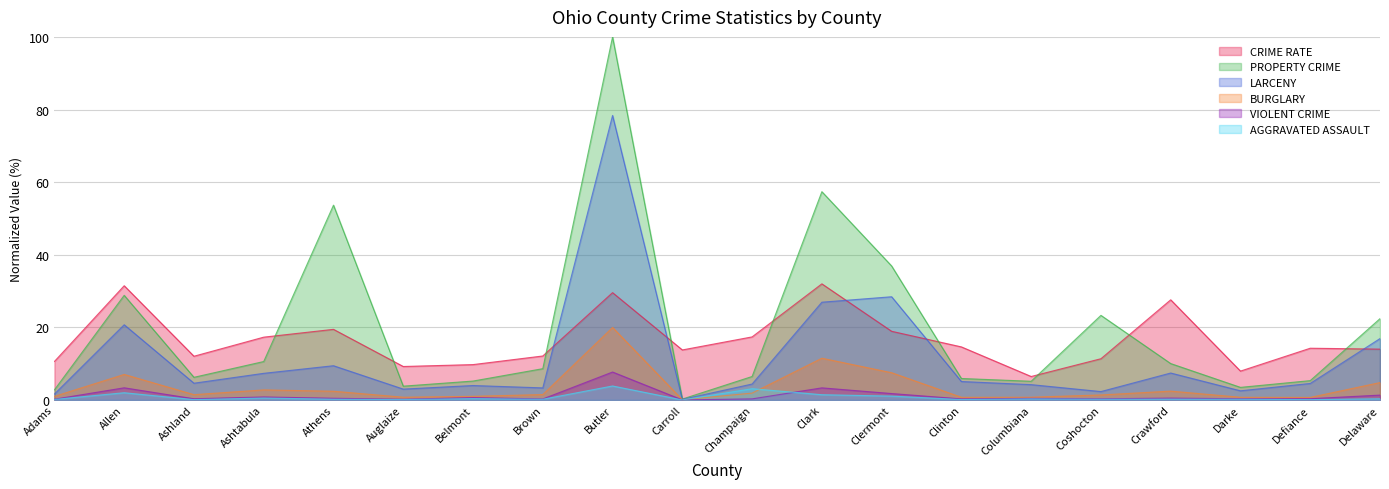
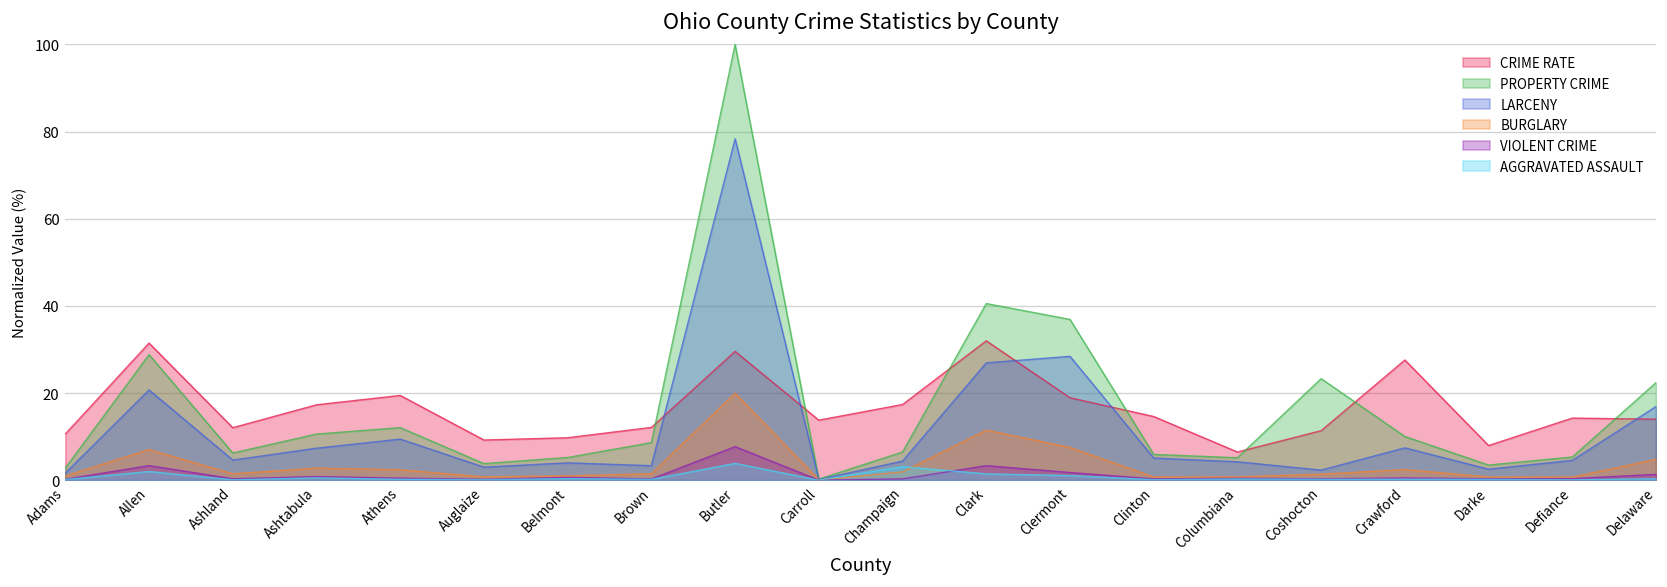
PROPERTY CRIME, Athens: 54 -> 12
PROPERTY CRIME, Clark: 57 -> 41
